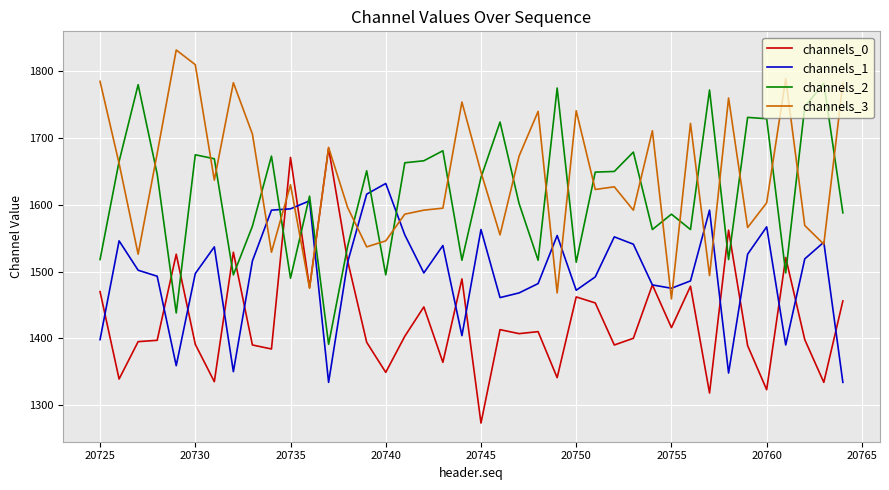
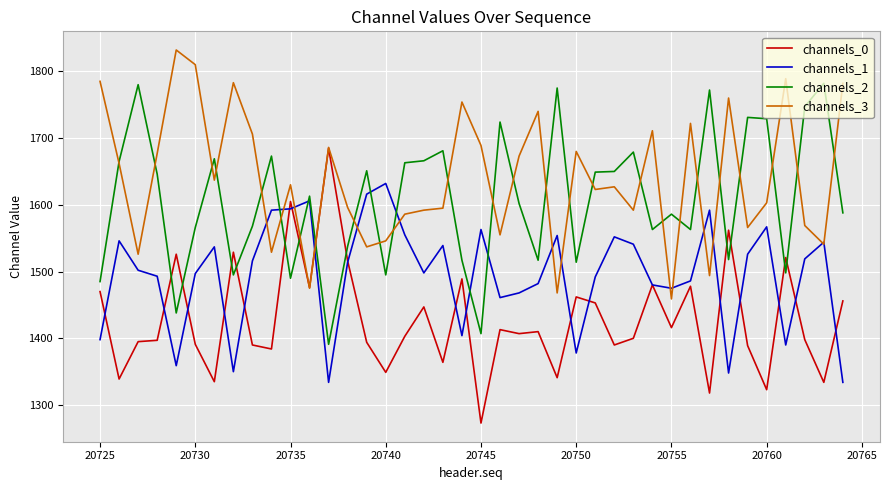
channels_2, 20725: 1520 -> 1490
channels_2, 20730: 1680 -> 1570
channels_0, 20735: 1670 -> 1610
channels_2, 20745: 1640 -> 1410
channels_3, 20745: 1650 -> 1690
channels_1, 20750: 1470 -> 1380
channels_3, 20750: 1740 -> 1680
